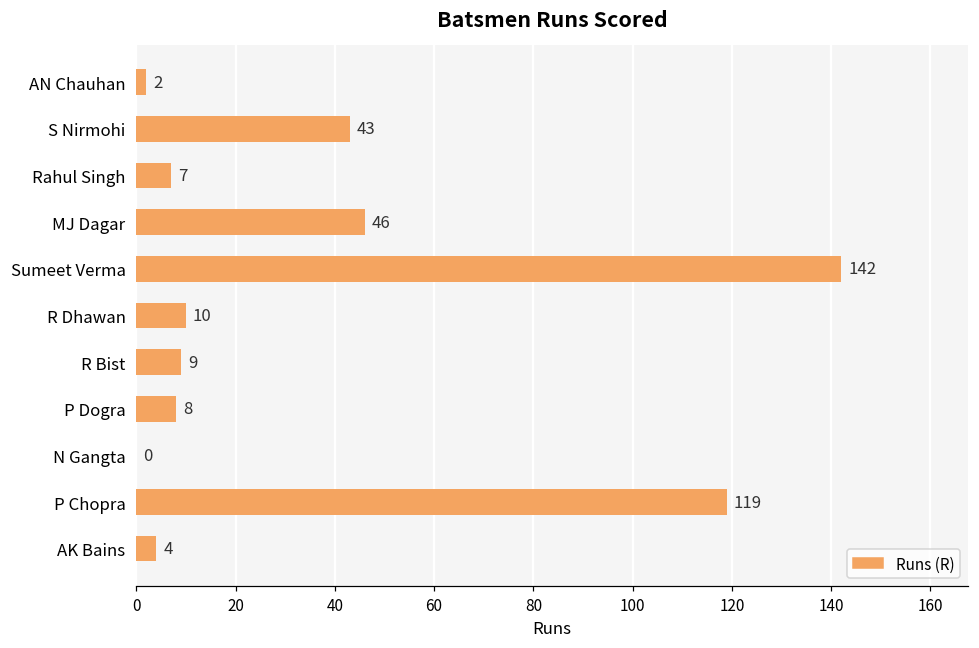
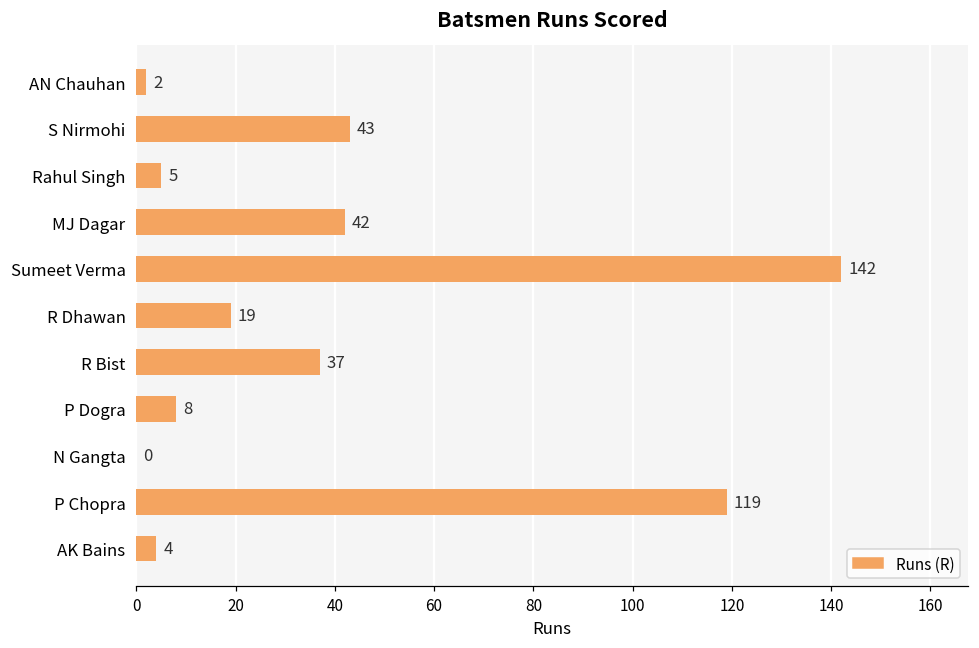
Rahul Singh: 7 -> 5
MJ Dagar: 46 -> 42
R Dhawan: 10 -> 19
R Bist: 9 -> 37
